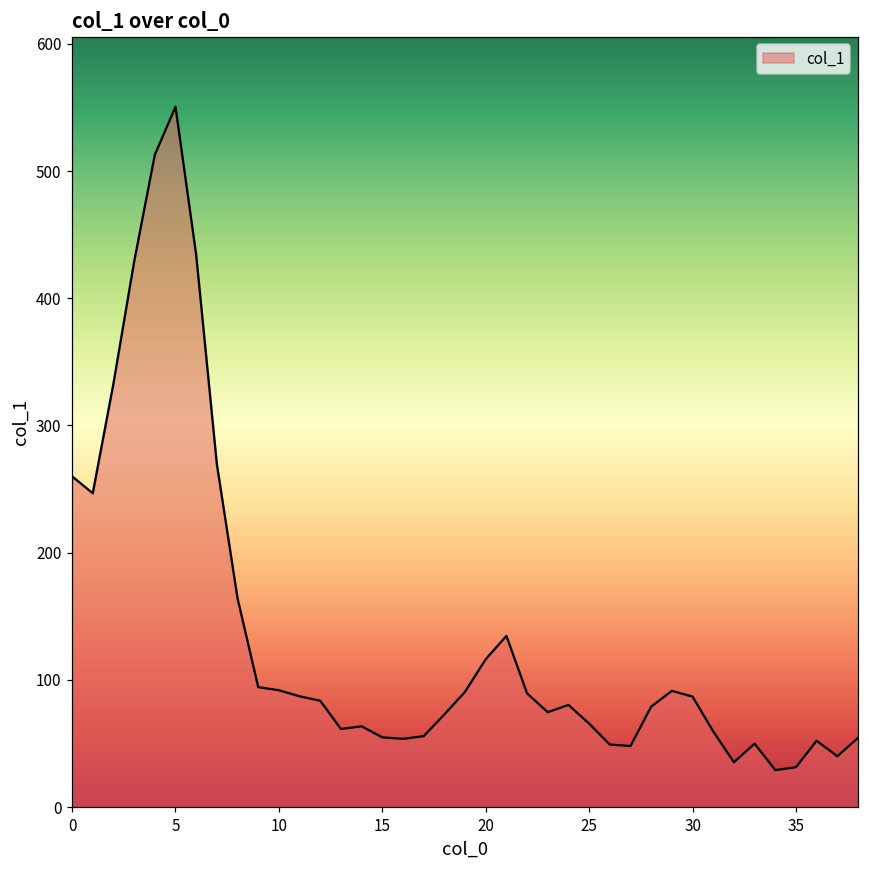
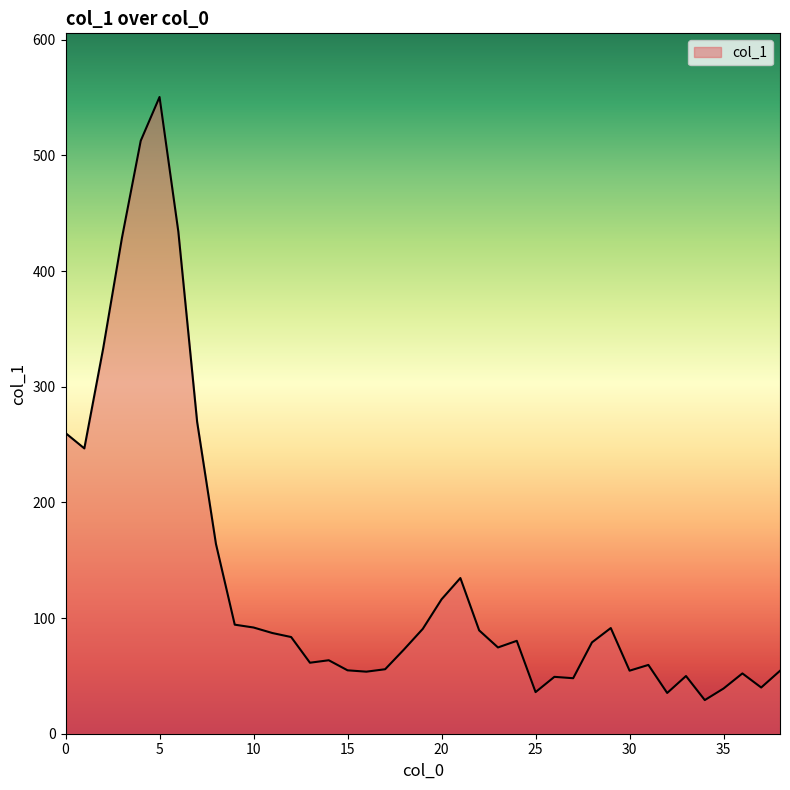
25: 66 -> 36
30: 87 -> 55
35: 31 -> 39
